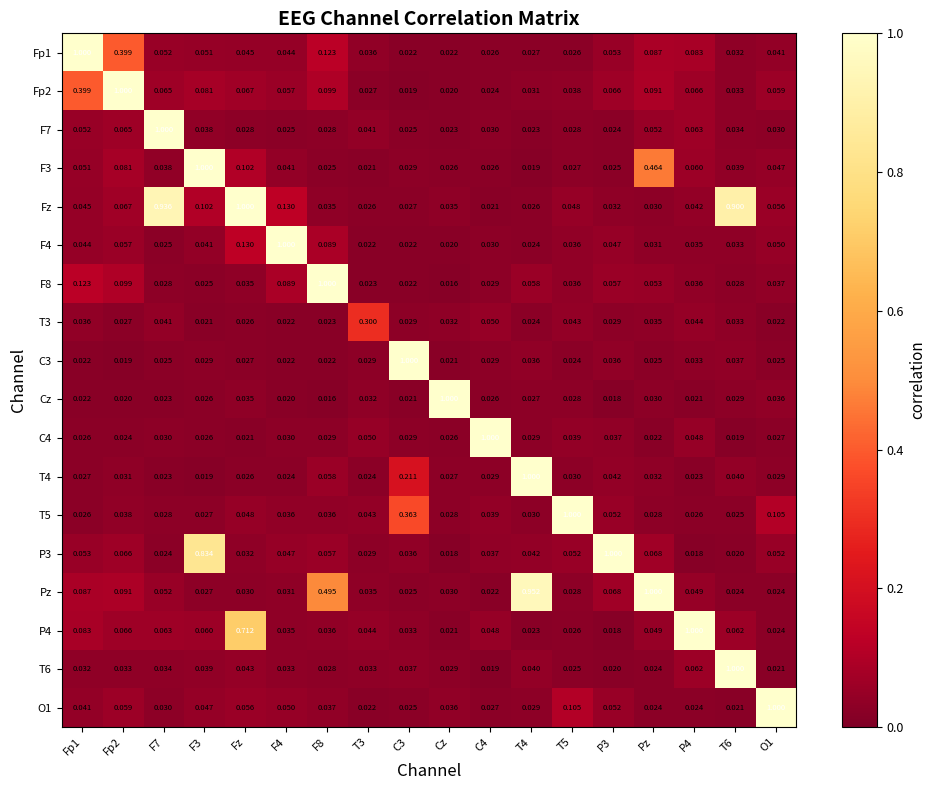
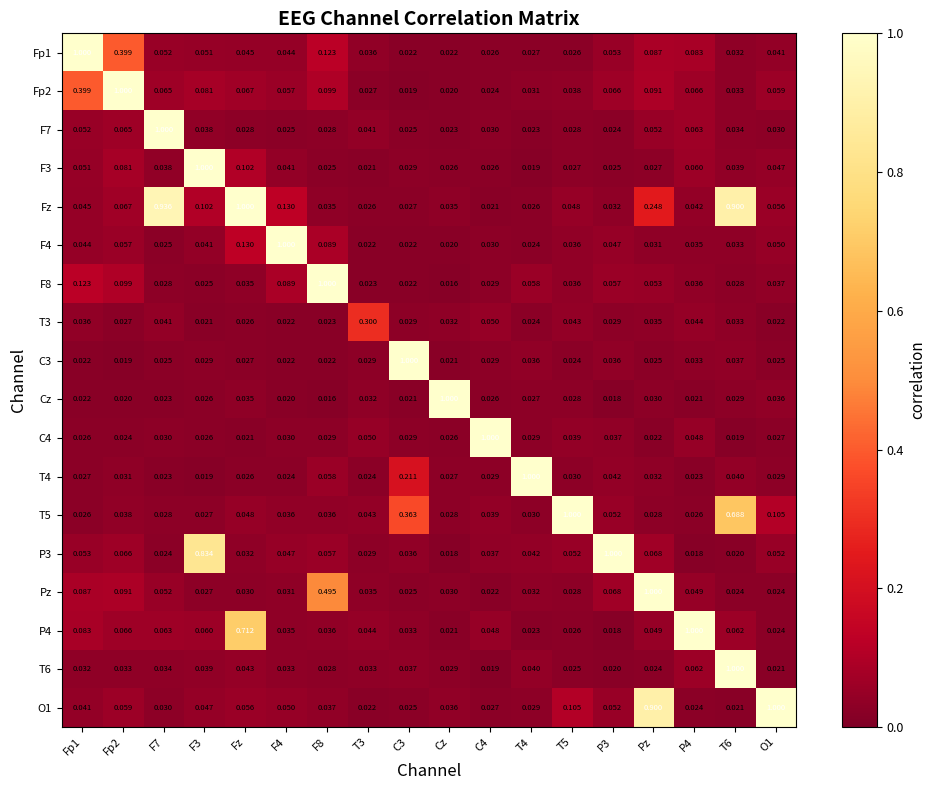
F3, Pz: 0.464 -> 0.027
Fz, Pz: 0.030 -> 0.248
T5, T6: 0.025 -> 0.688
Pz, T4: 0.952 -> 0.032
O1, Pz: 0.024 -> 0.900
